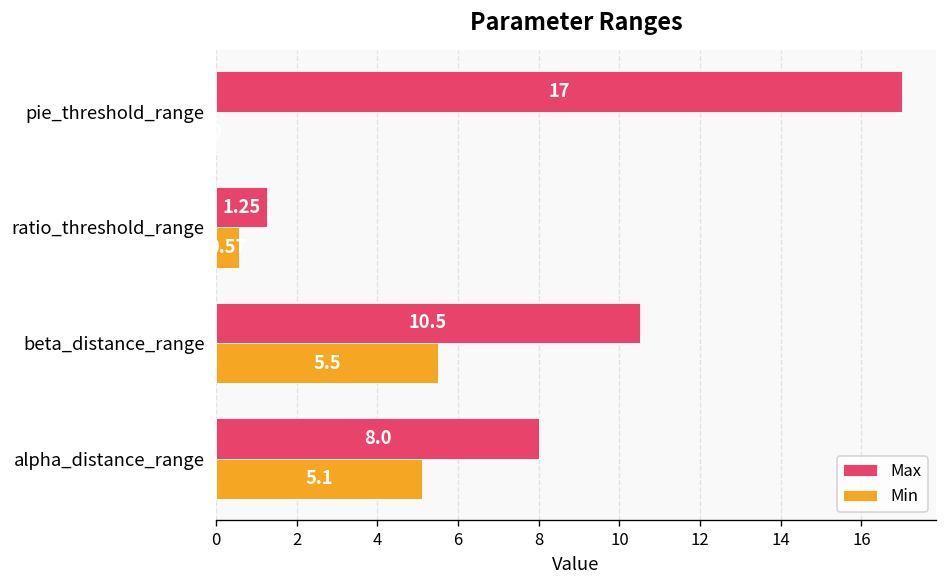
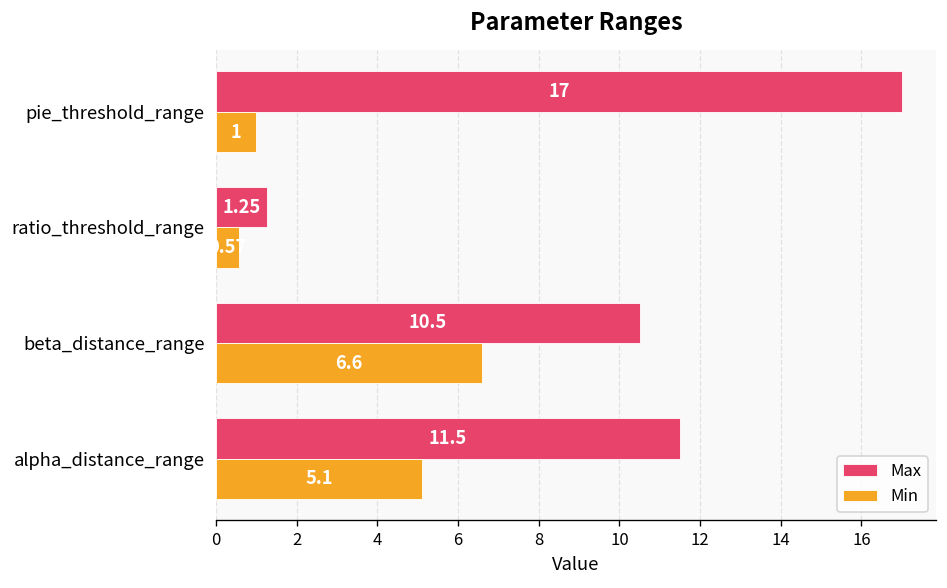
Min, pie_threshold_range: 0 -> 1
Min, beta_distance_range: 5.5 -> 6.6
Max, alpha_distance_range: 8.0 -> 11.5
